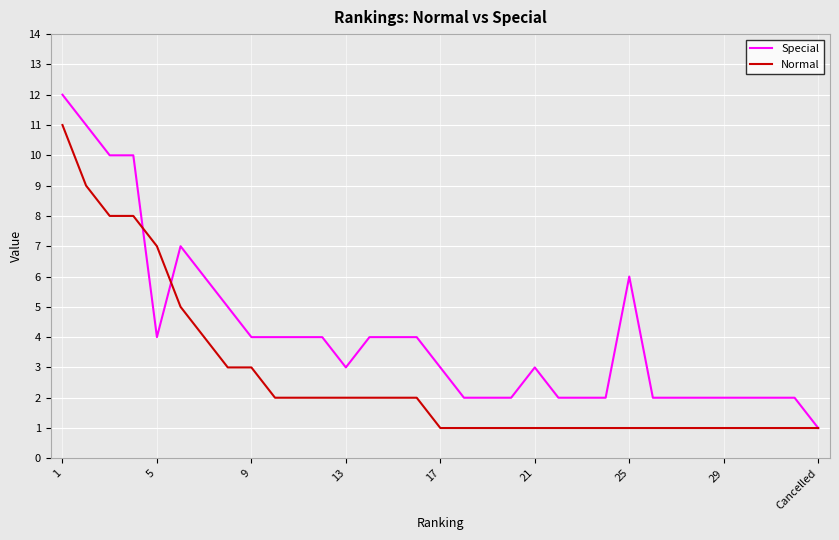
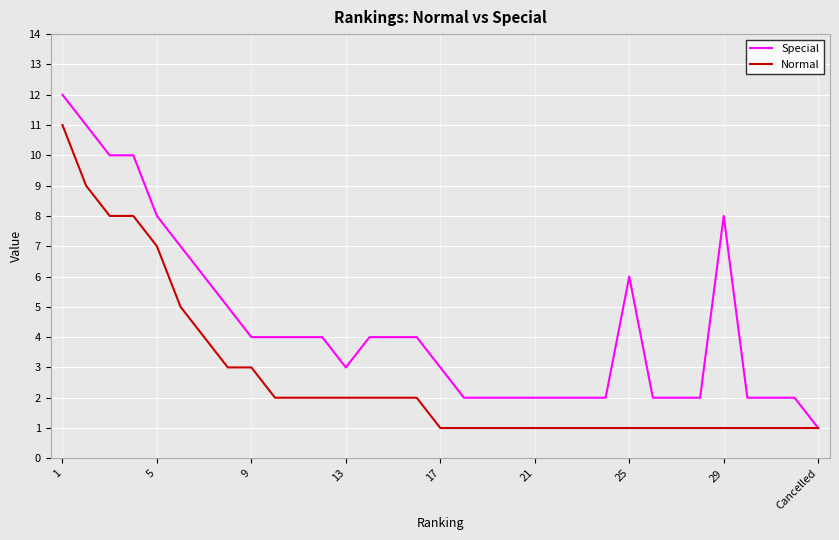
Special, 5: 4 -> 8
Special, 21: 3 -> 2
Special, 29: 2 -> 8
